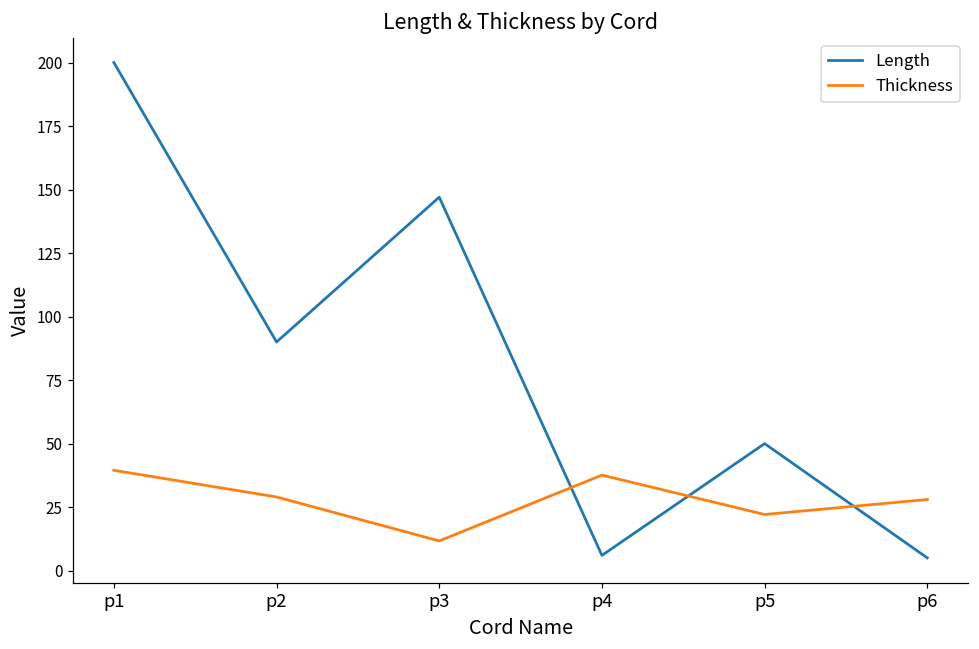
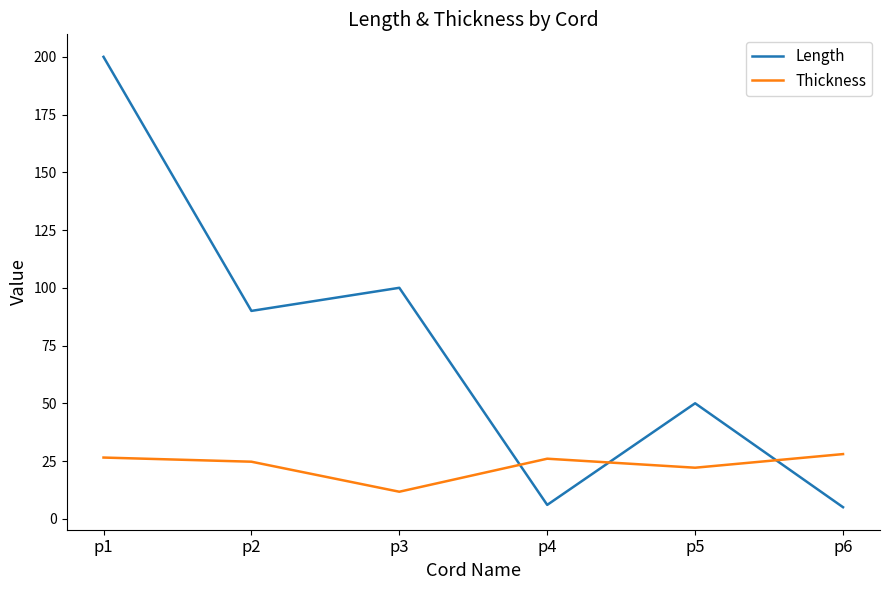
Thickness, p1: 40 -> 27
Thickness, p2: 29 -> 25
Length, p3: 147 -> 100
Thickness, p4: 38 -> 26
